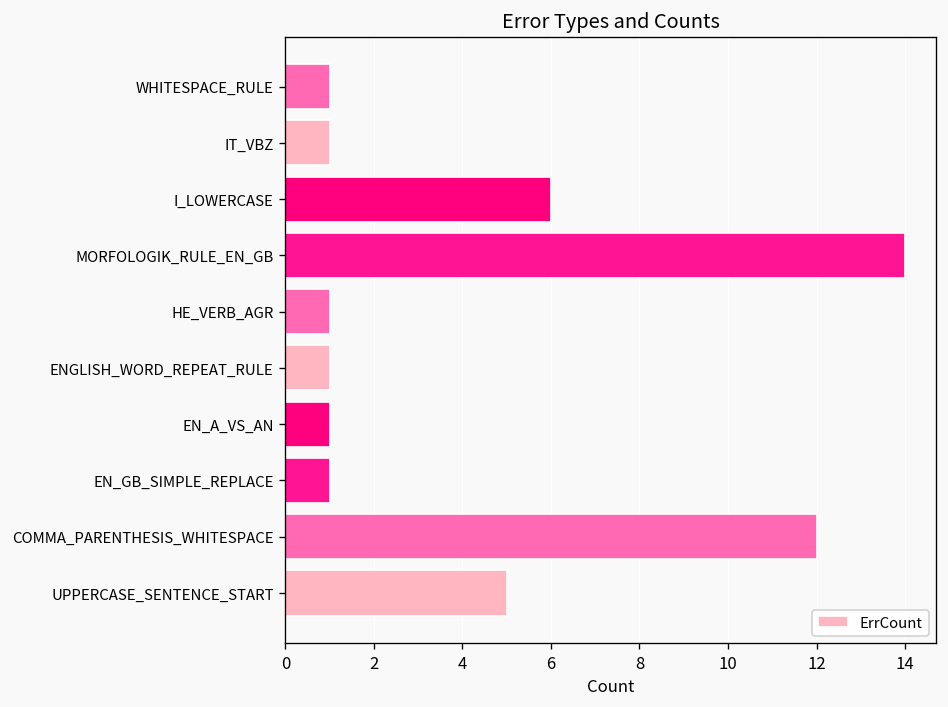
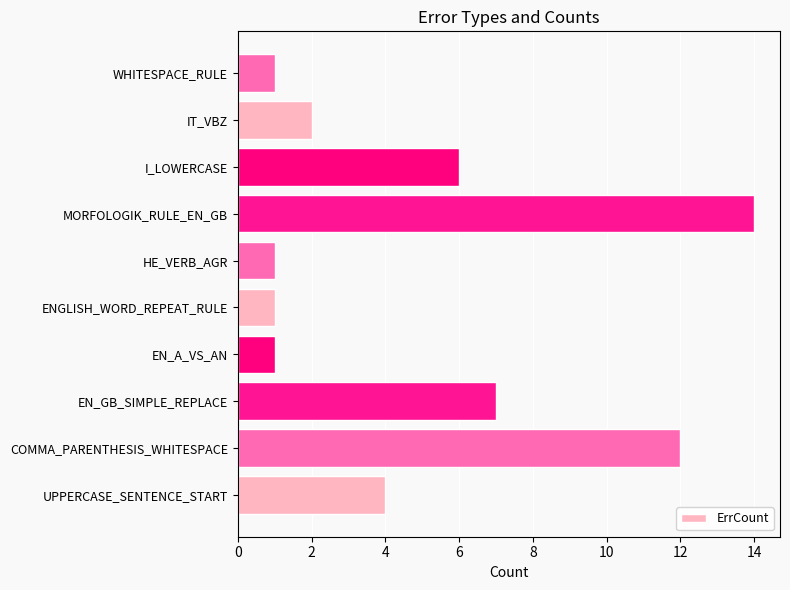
IT_VBZ: 1 -> 2
EN_GB_SIMPLE_REPLACE: 1 -> 7
UPPERCASE_SENTENCE_START: 5 -> 4
